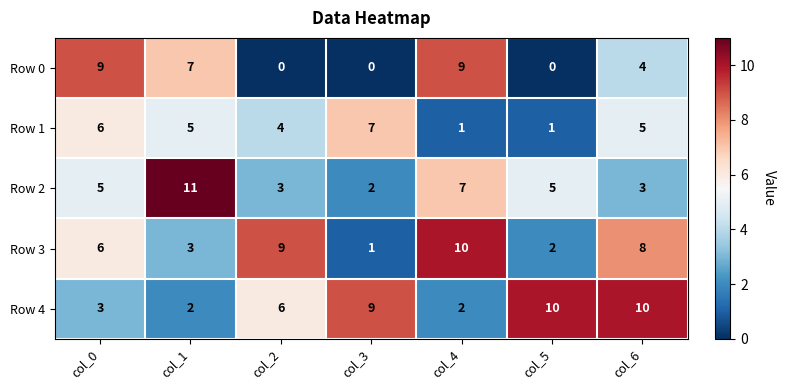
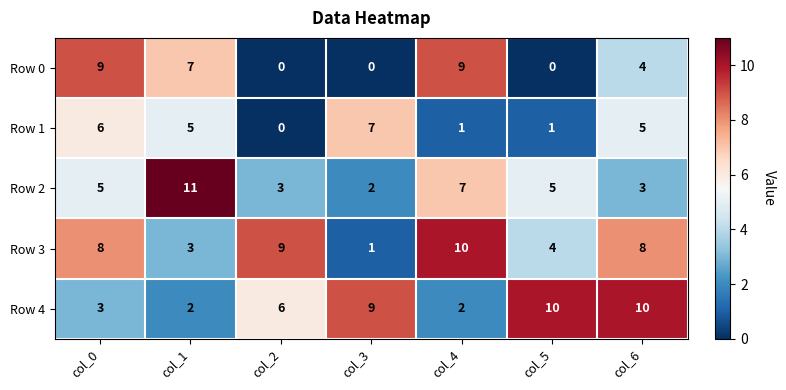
Row 1, col_2: 4 -> 0
Row 3, col_0: 6 -> 8
Row 3, col_5: 2 -> 4
